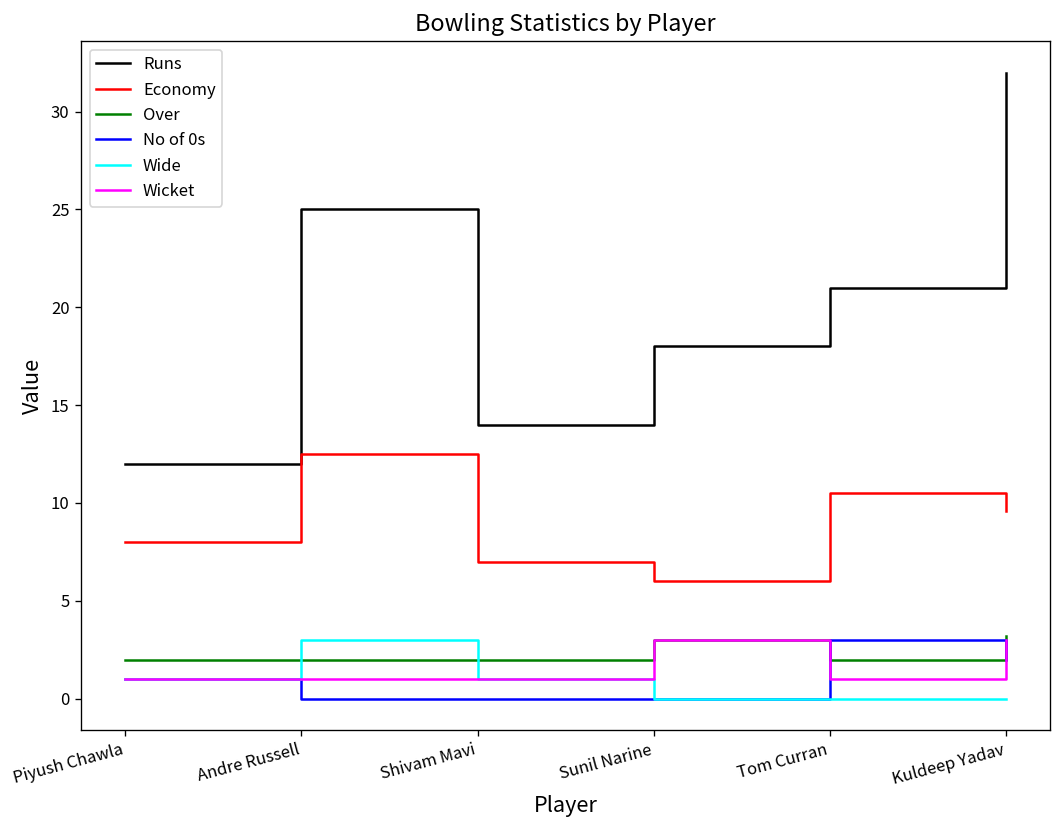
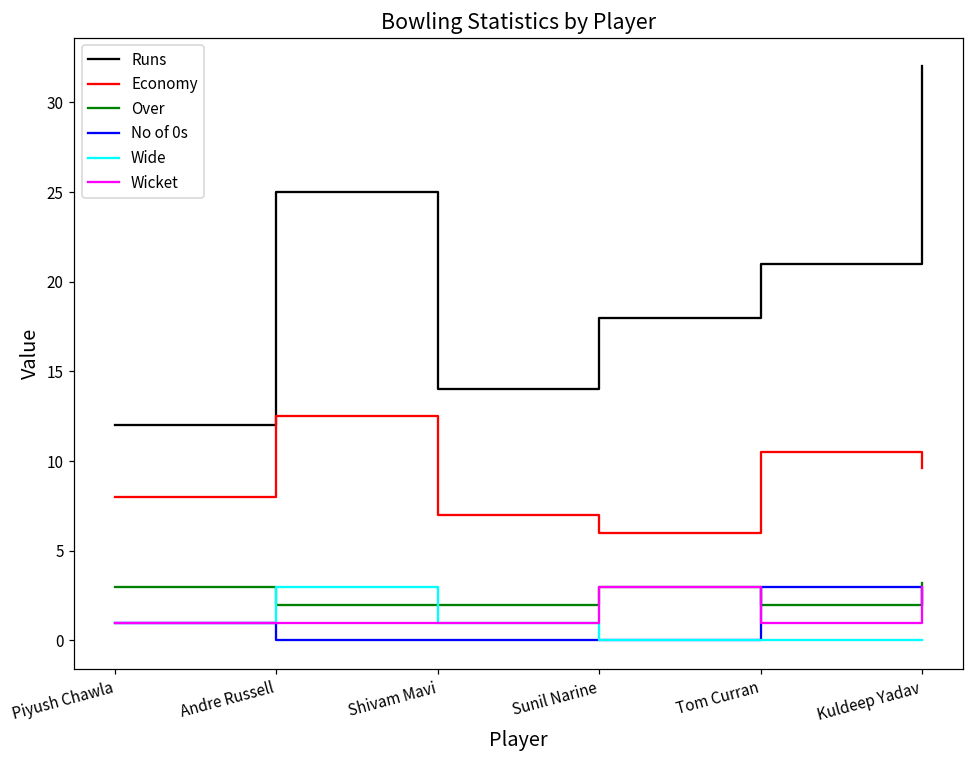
Over, Piyush Chawla: 2 -> 3
